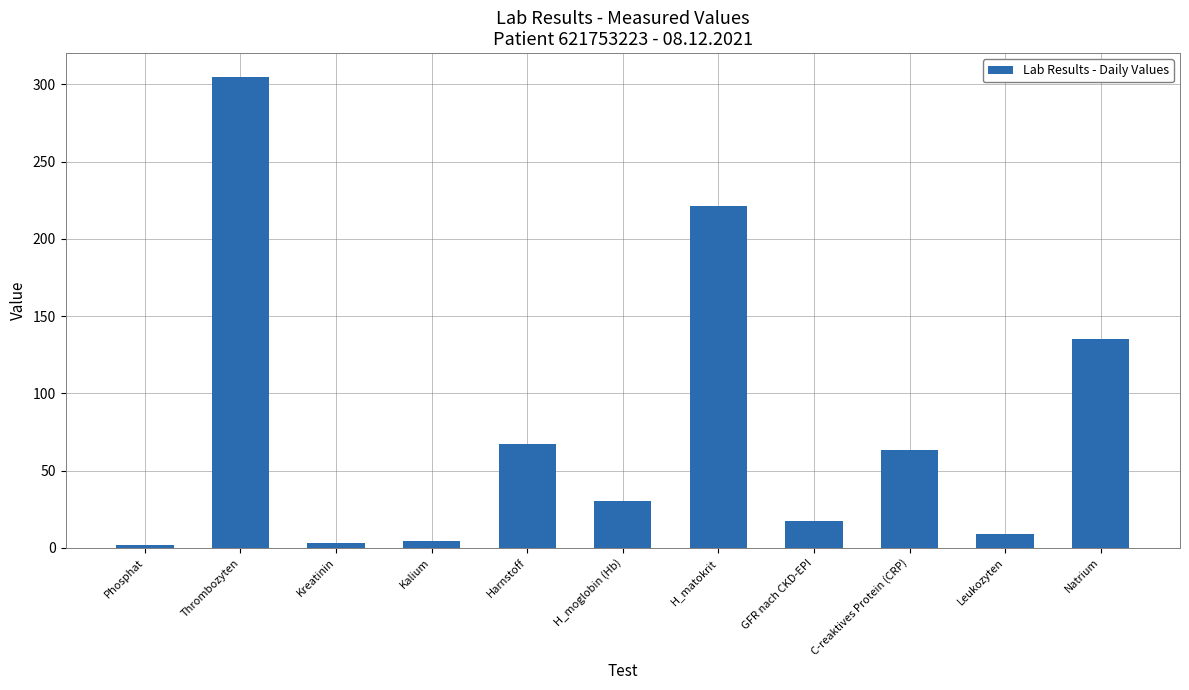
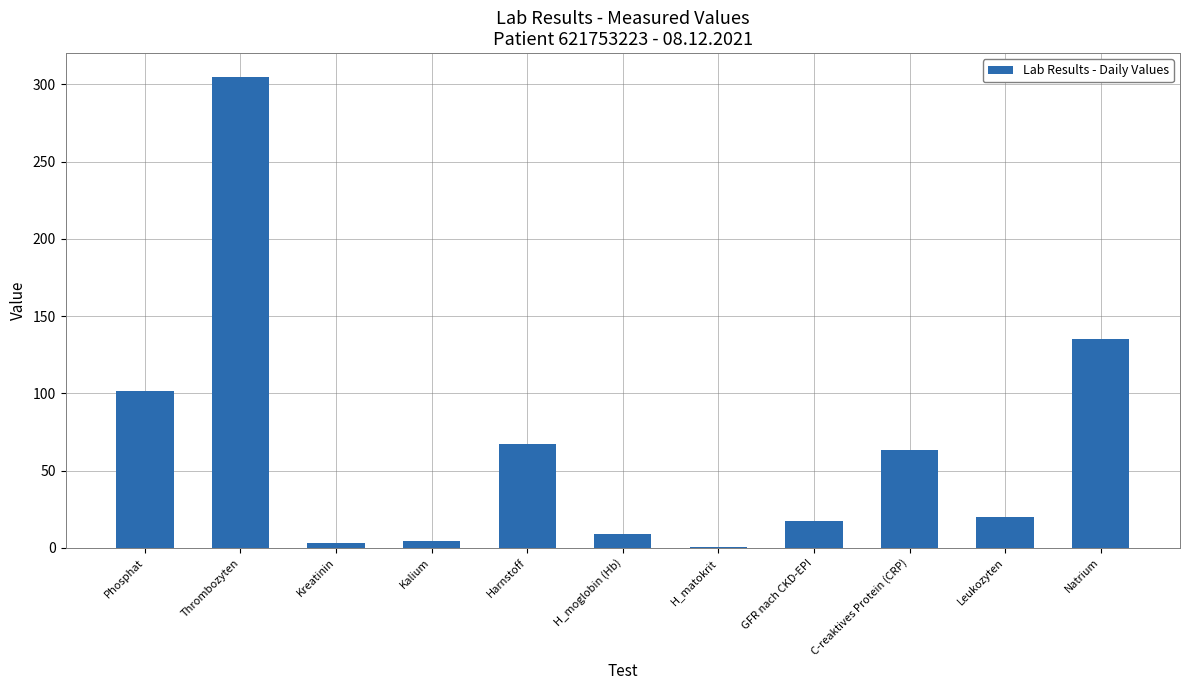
Phosphat: 2 -> 102
H_moglobin (Hb): 30 -> 9
H_matokrit: 221 -> 0
Leukozyten: 9 -> 20
